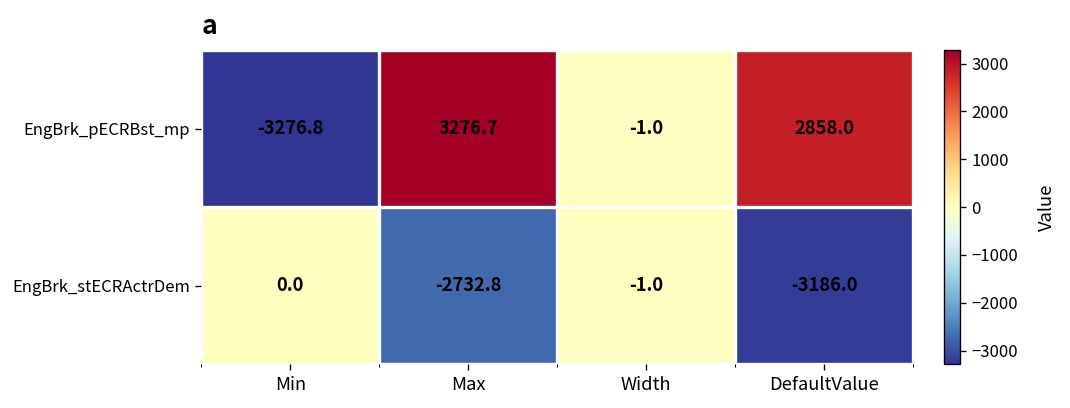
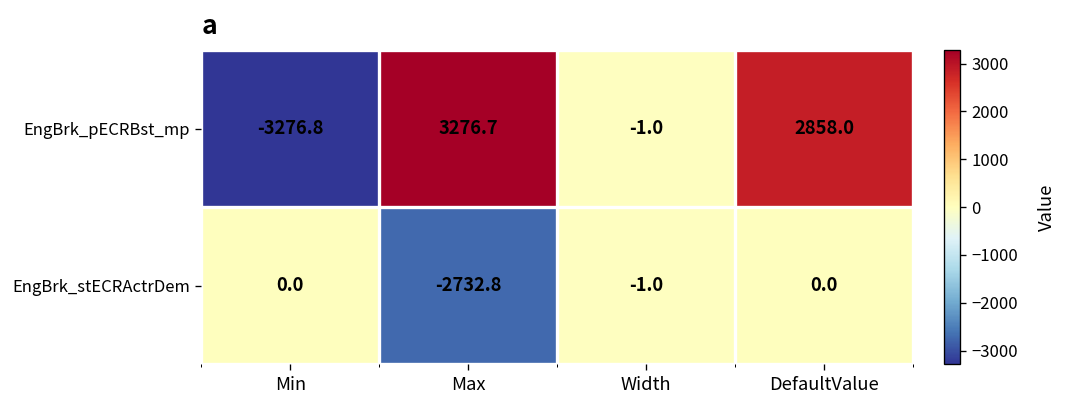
EngBrk_stECRActrDem, DefaultValue: -3186.0 -> 0.0
